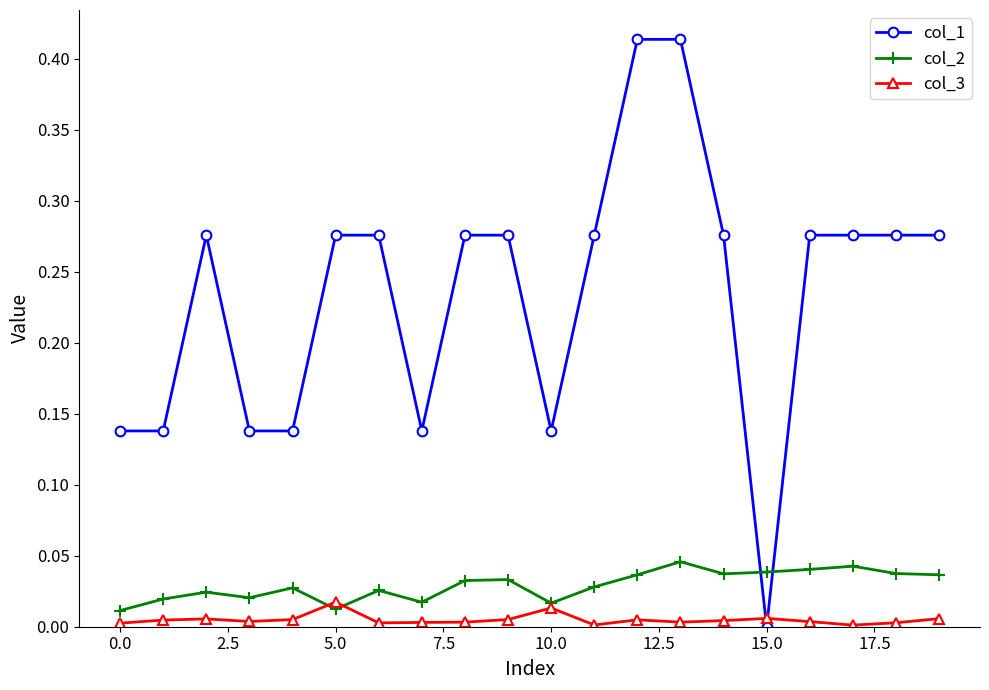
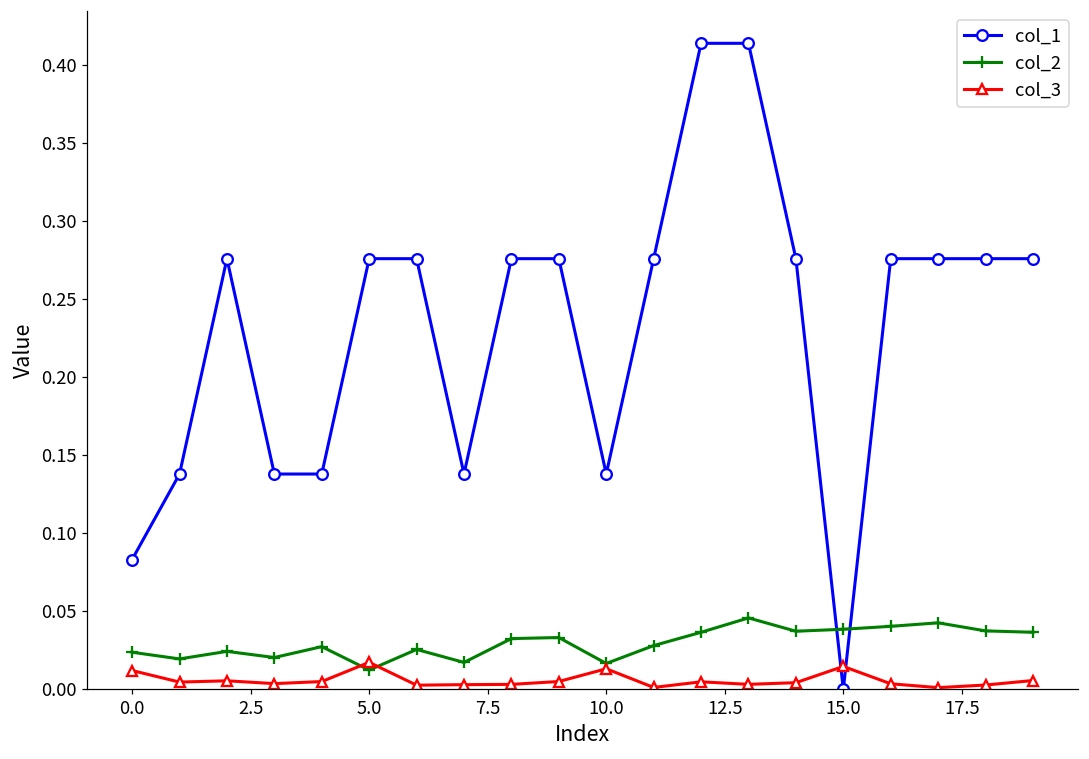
col_1, 0.0: 0.138 -> 0.083
col_2, 0.0: 0.011 -> 0.024
col_3, 0.0: 0.003 -> 0.012
col_3, 15.0: 0.006 -> 0.015
